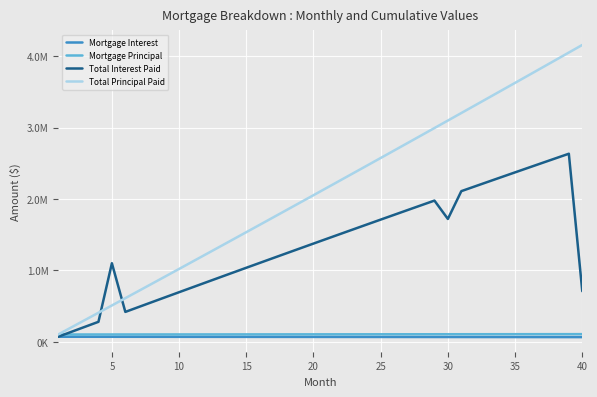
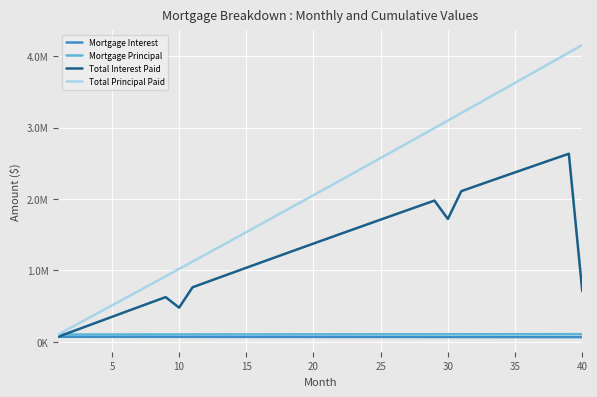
Total Interest Paid, 5: 1100000 -> 300000
Total Interest Paid, 10: 700000 -> 500000
